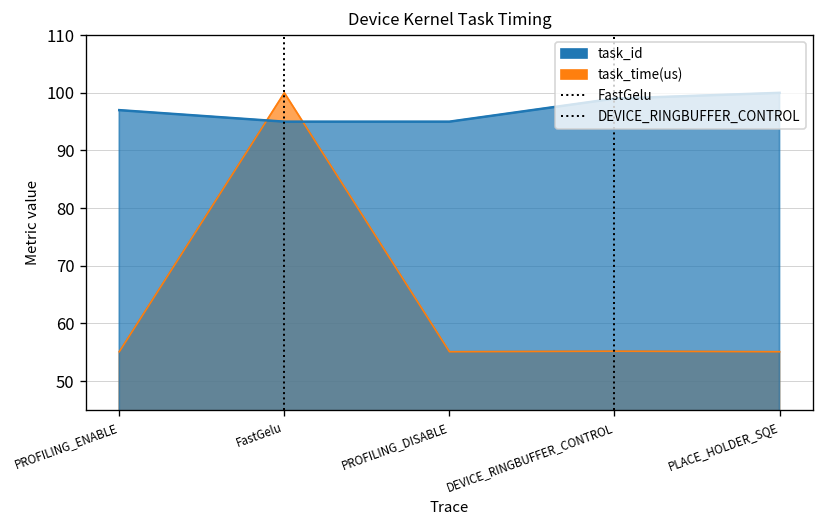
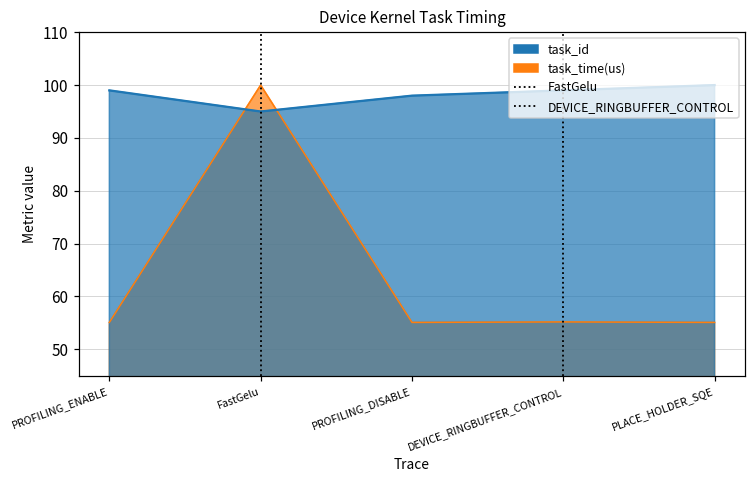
task_id, PROFILING_ENABLE: 97 -> 99
task_id, PROFILING_DISABLE: 95 -> 98
